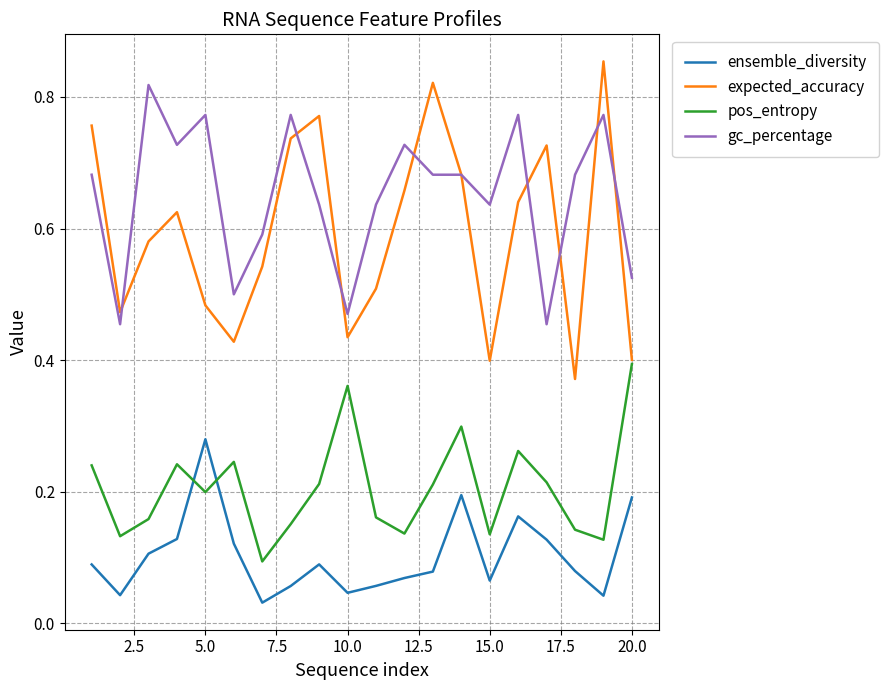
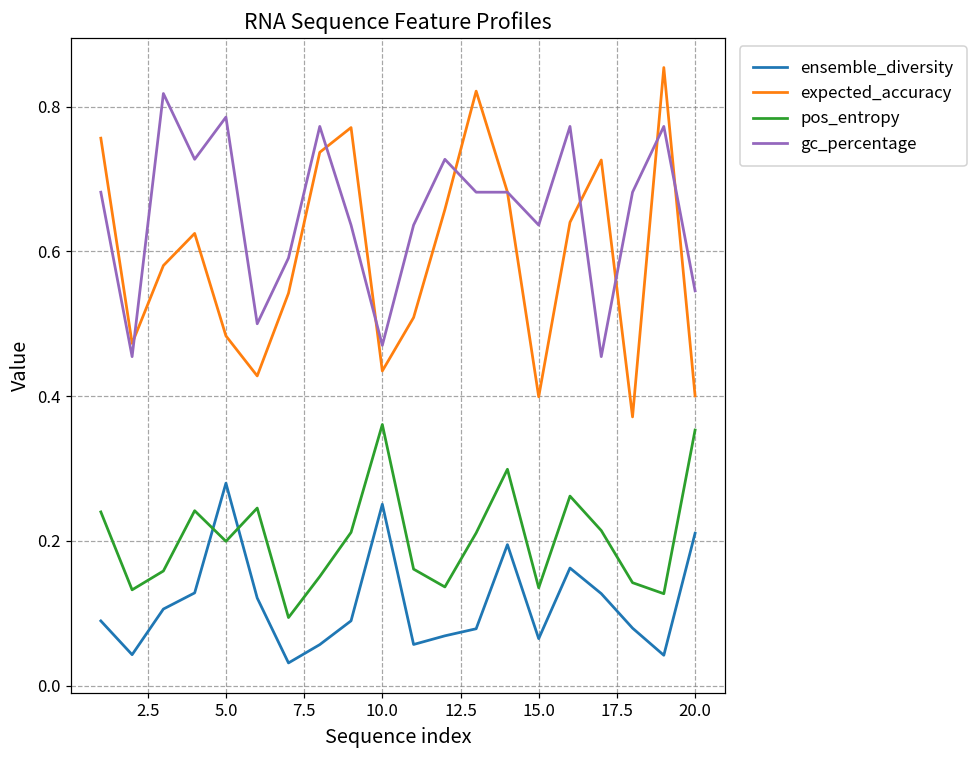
gc_percentage, 5.0: 0.77 -> 0.79
ensemble_diversity, 10.0: 0.05 -> 0.25
ensemble_diversity, 20.0: 0.19 -> 0.21
pos_entropy, 20.0: 0.39 -> 0.35
gc_percentage, 20.0: 0.53 -> 0.55
